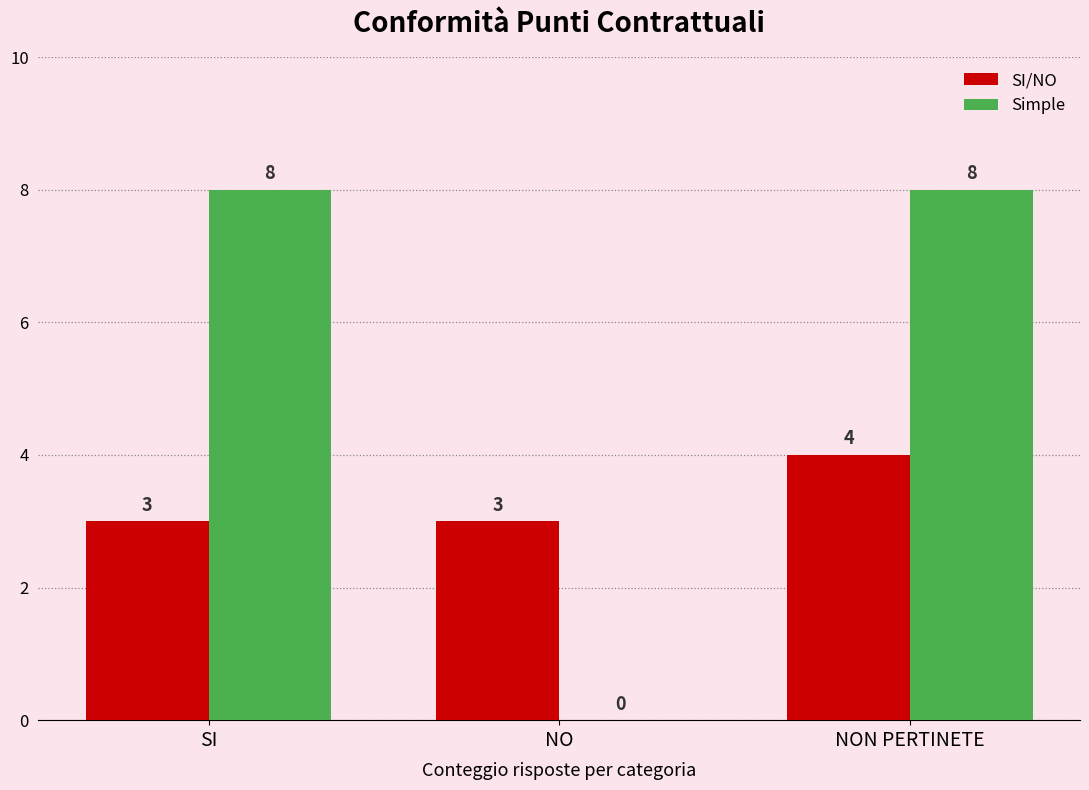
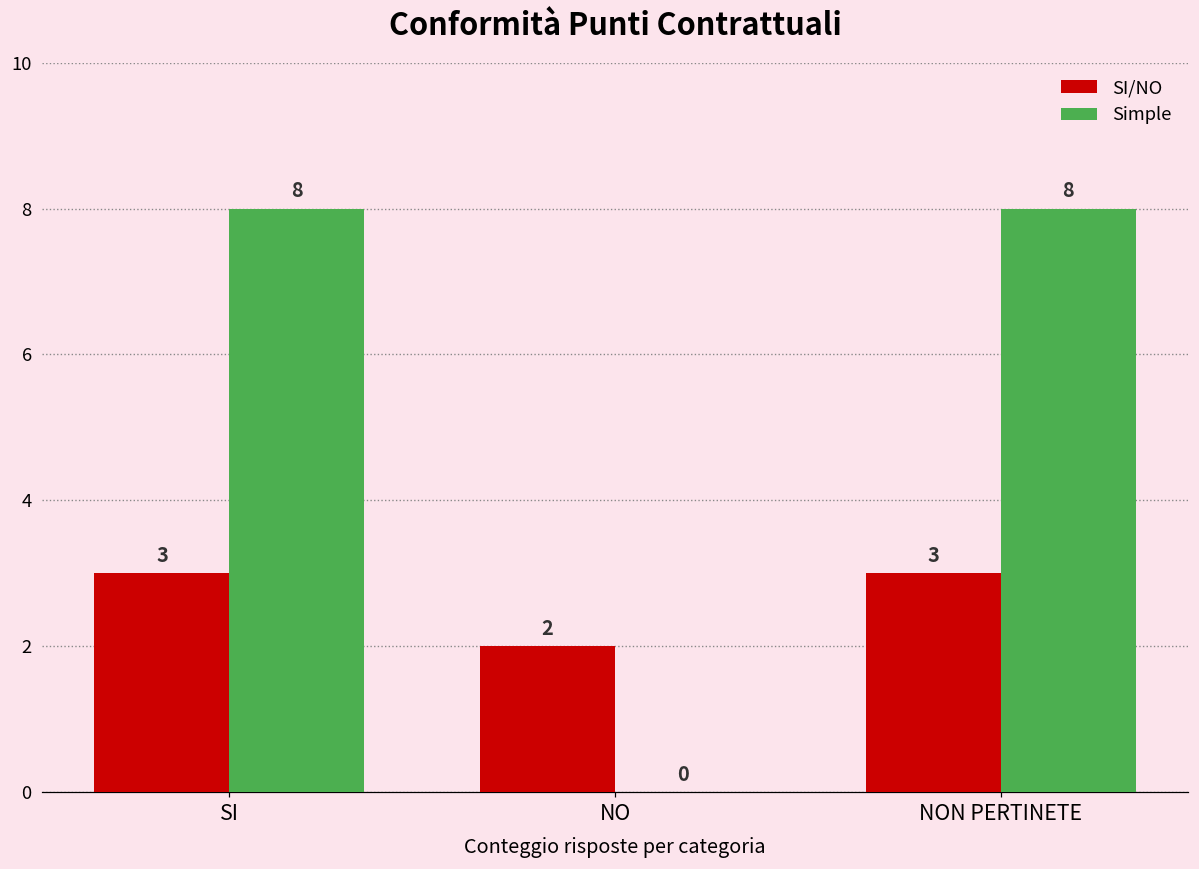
SI/NO, NO: 3 -> 2
SI/NO, NON PERTINETE: 4 -> 3
